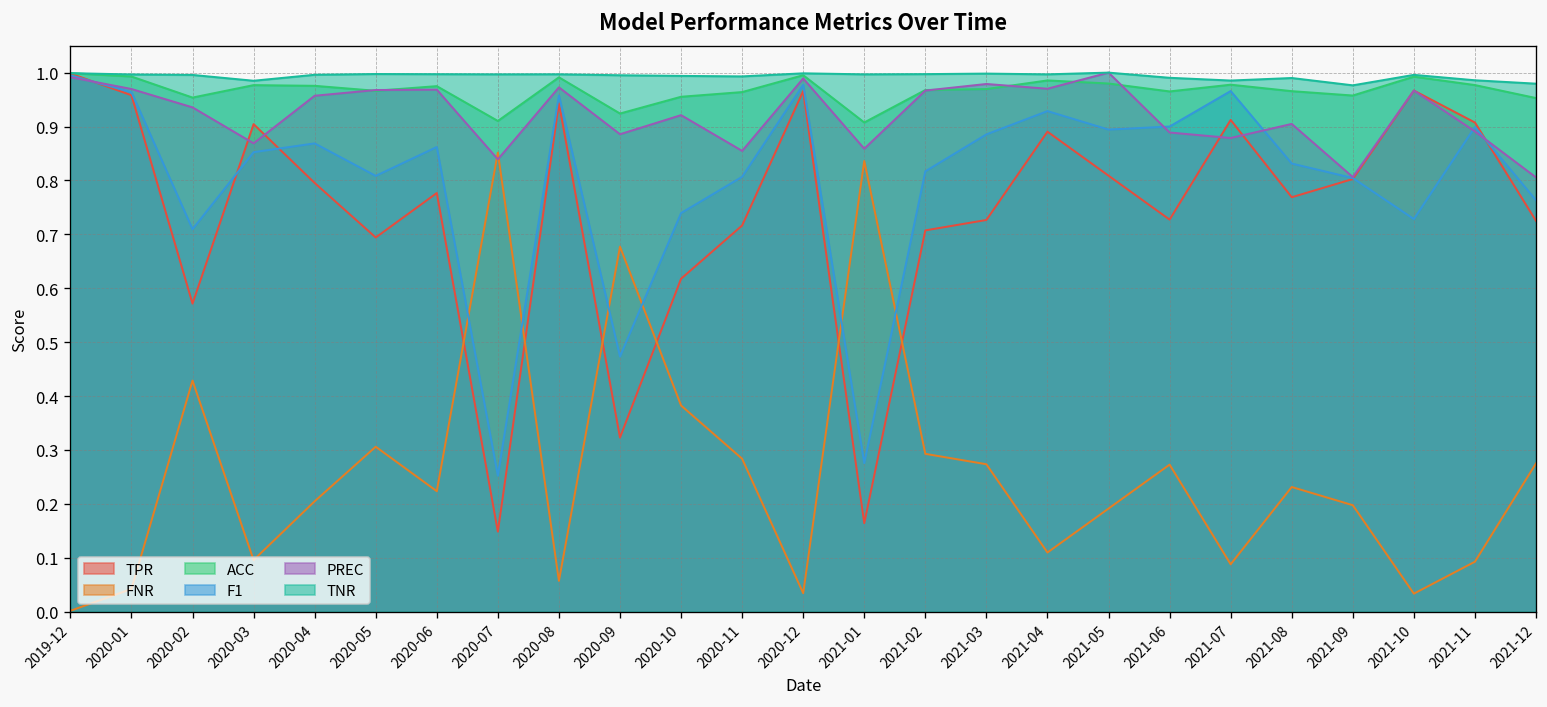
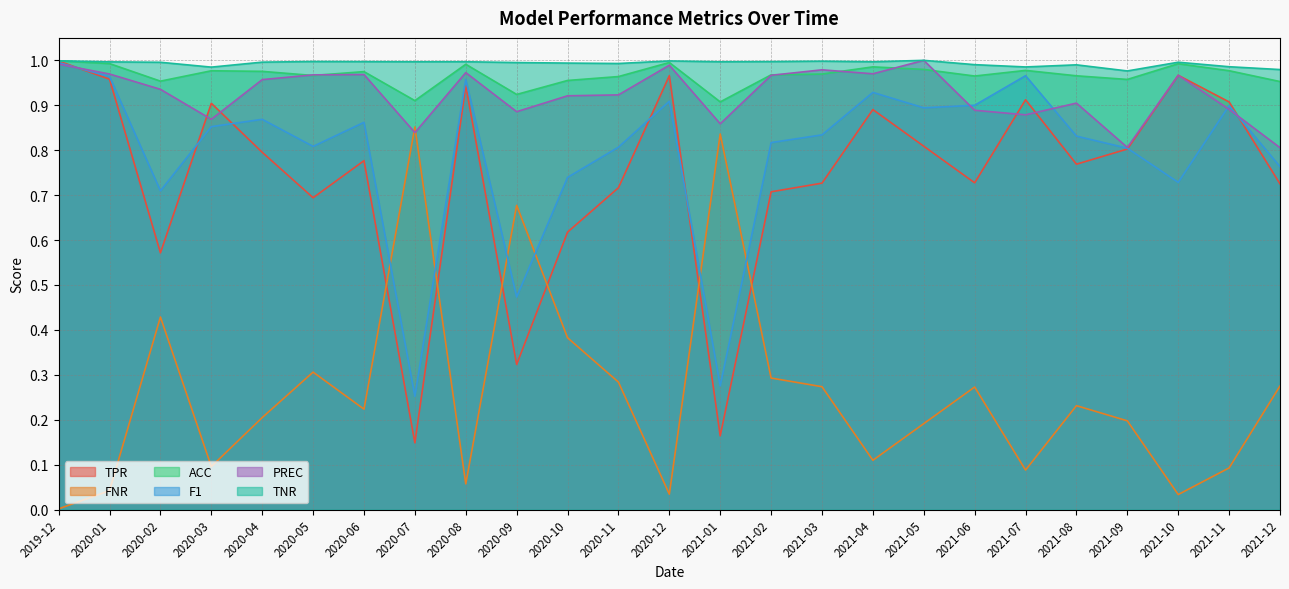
PREC, 2020-11: 0.85 -> 0.92
F1, 2020-12: 0.98 -> 0.91
F1, 2021-03: 0.89 -> 0.83
